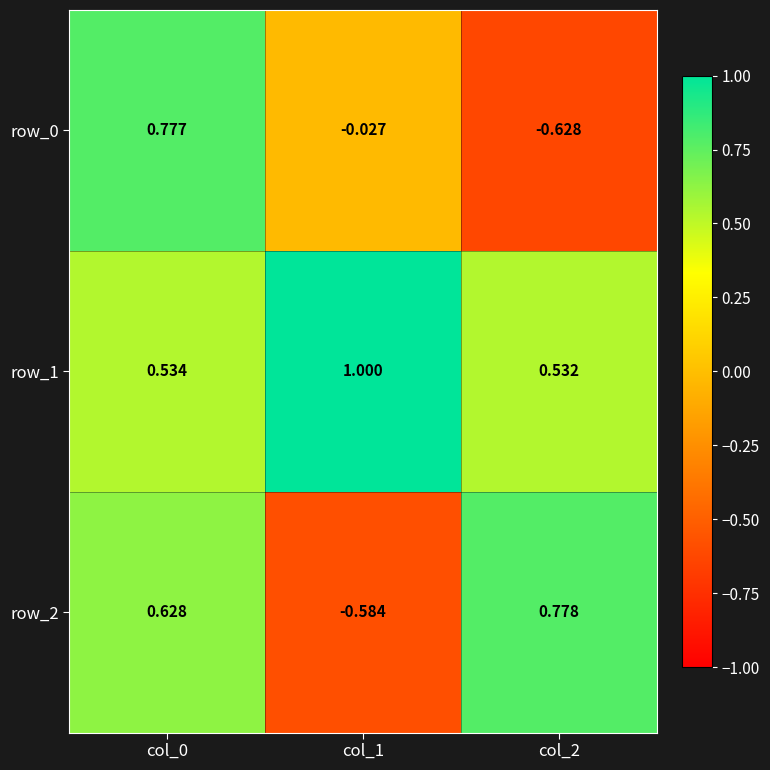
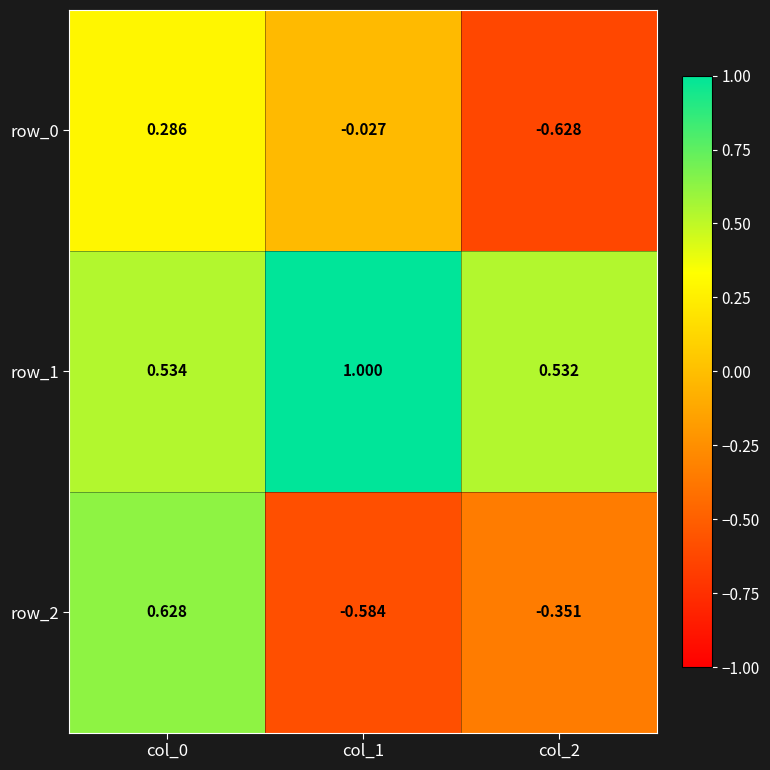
row_0, col_0: 0.777 -> 0.286
row_2, col_2: 0.778 -> -0.351
